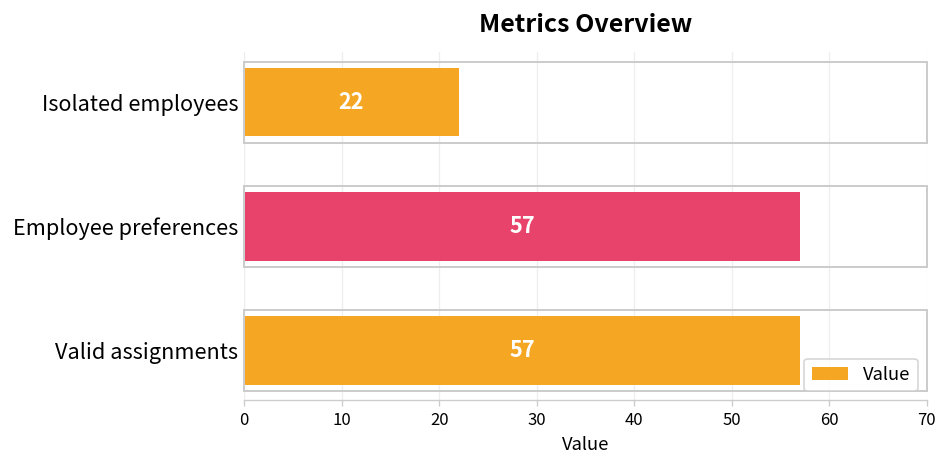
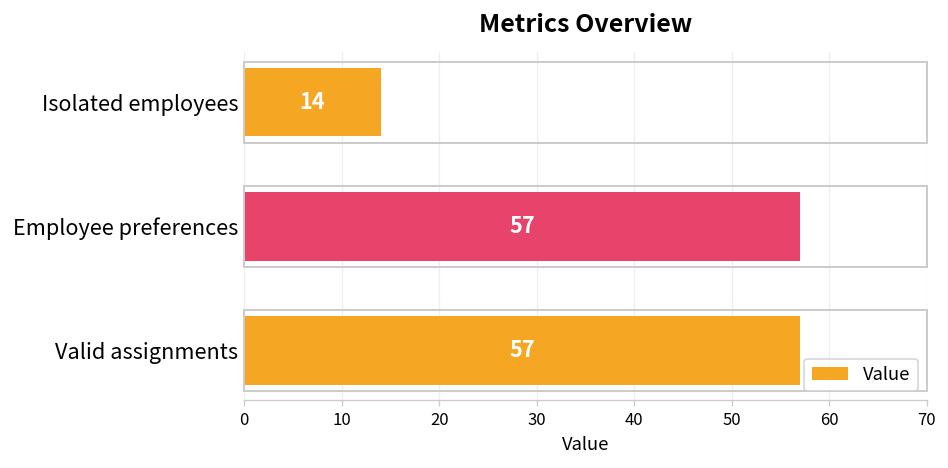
Isolated employees: 22 -> 14
